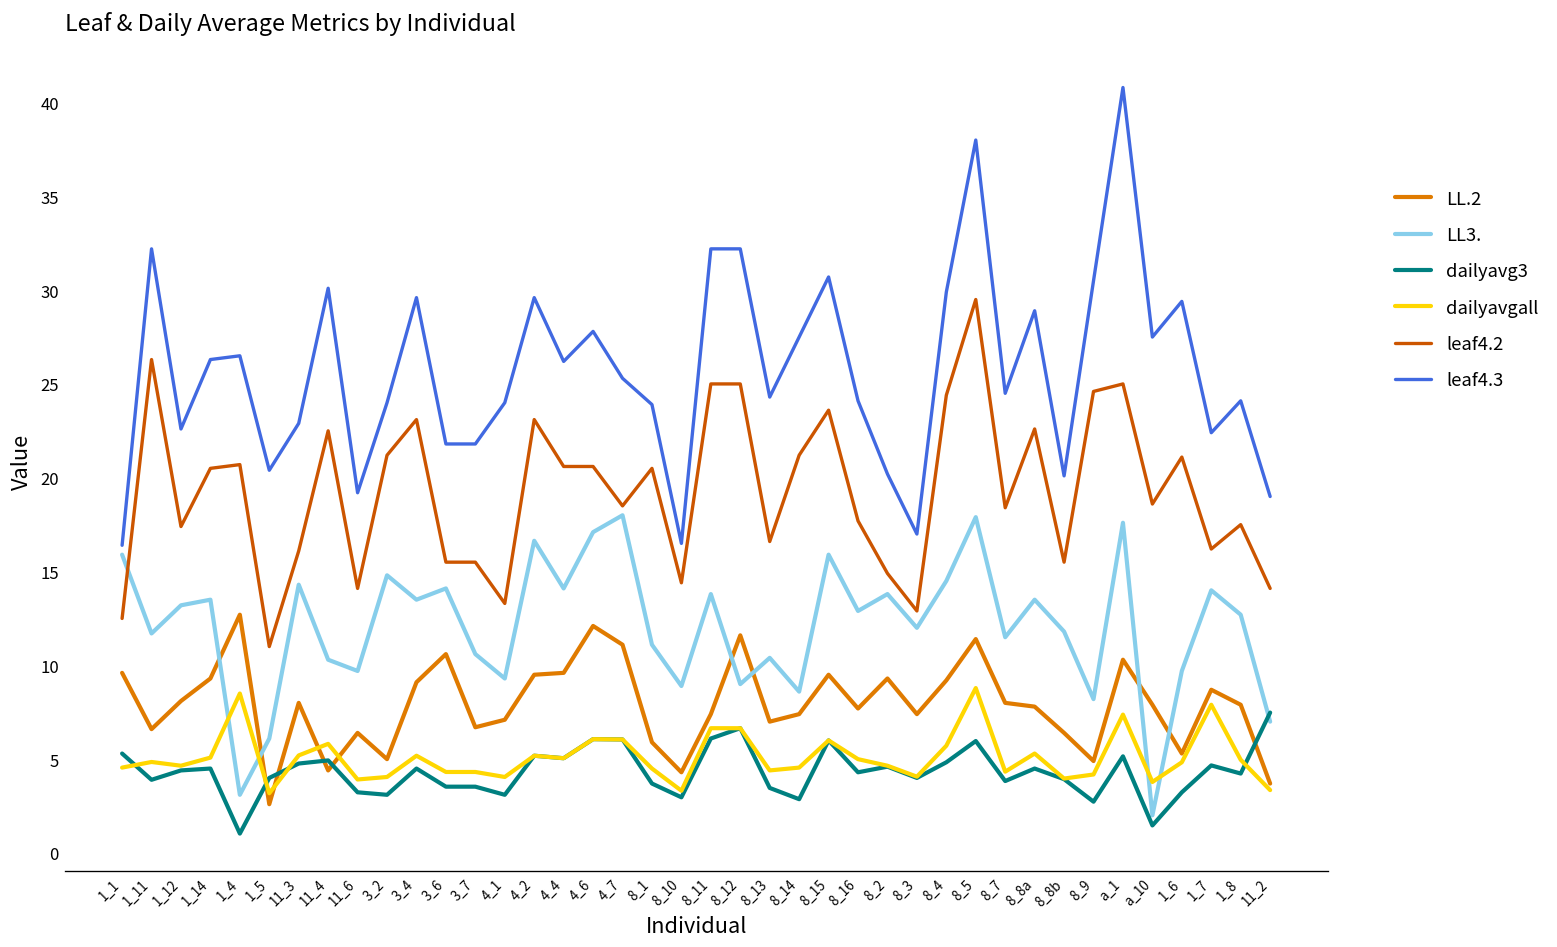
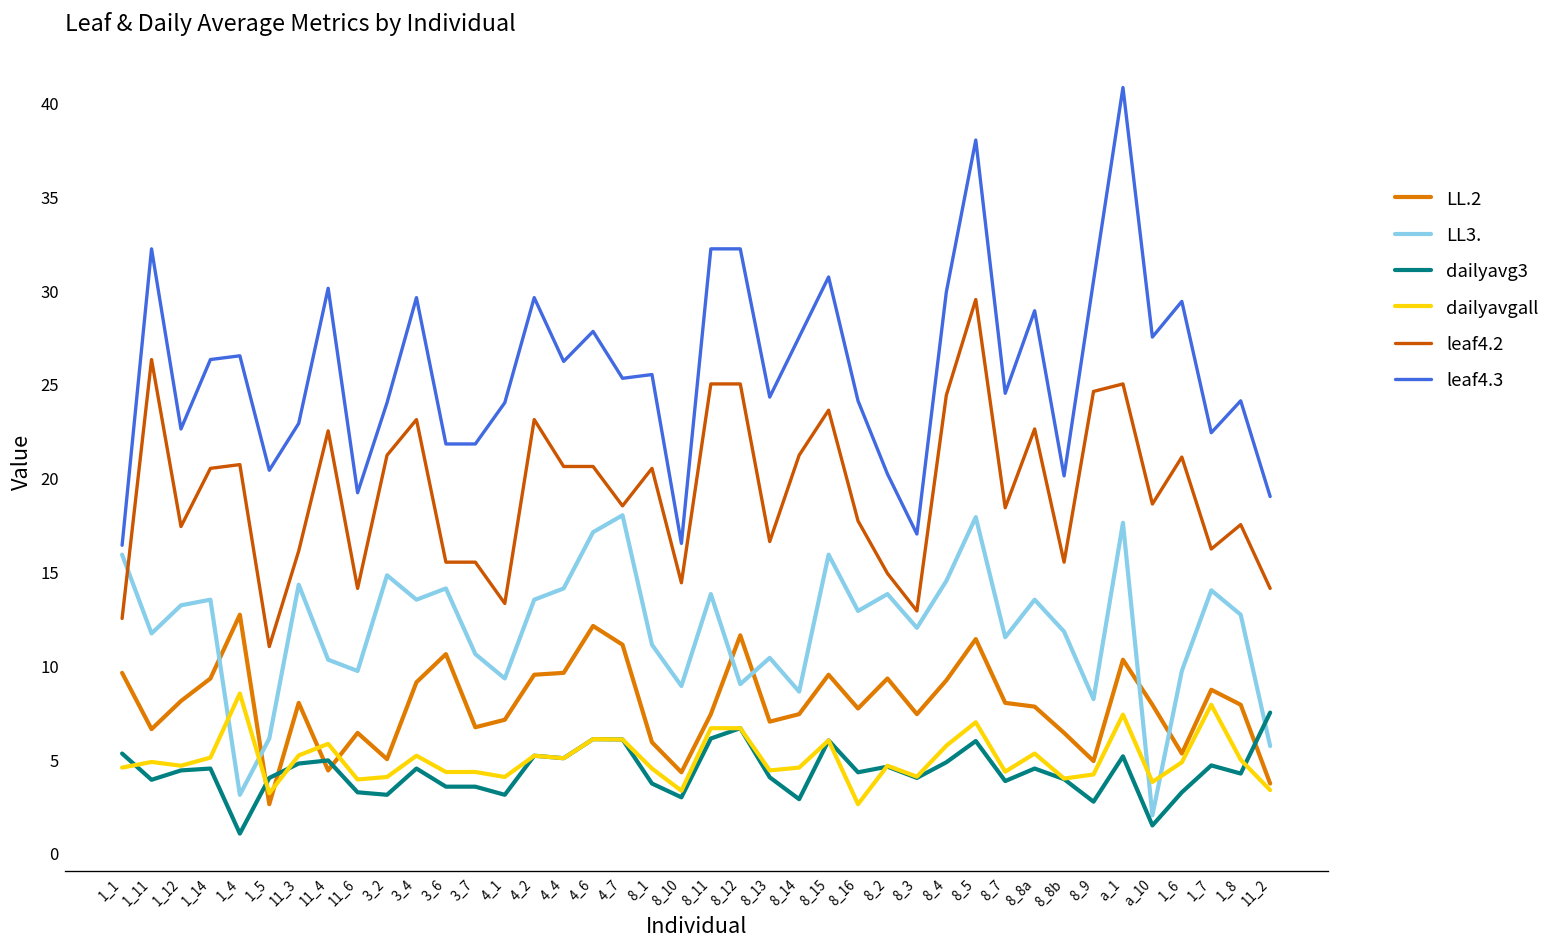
LL3., 4_2: 16.6 -> 13.5
leaf4.3, 8_1: 23.9 -> 25.5
dailyavg3, 8_13: 3.5 -> 4.0
dailyavgall, 8_16: 5.0 -> 2.6
dailyavgall, 8_5: 8.8 -> 7.0
LL3., 11_2: 7.0 -> 5.7
